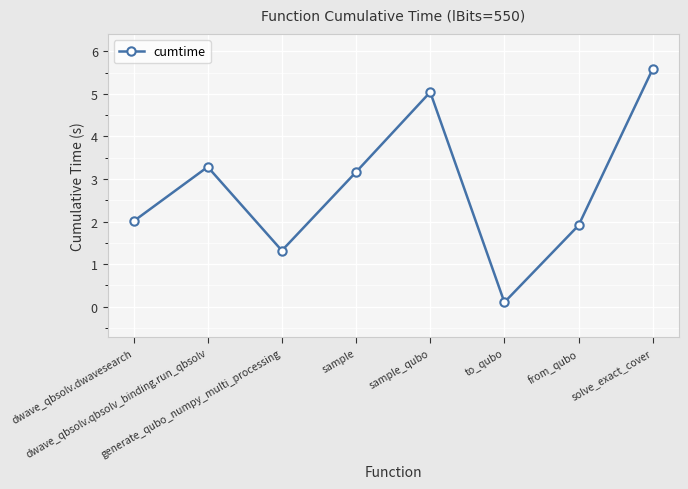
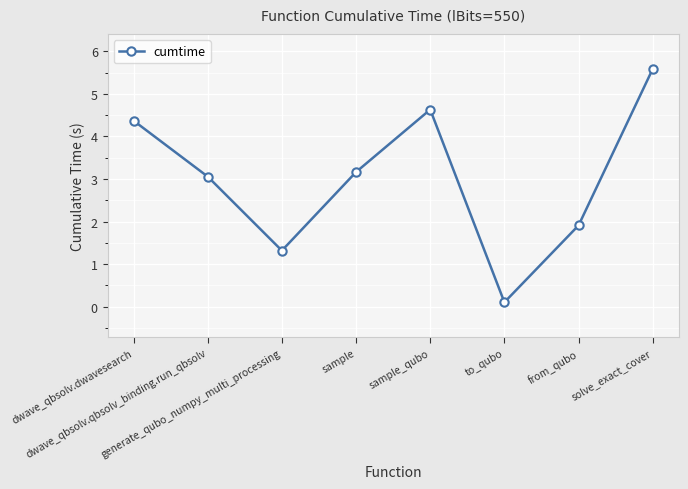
dwave_qbsolv.dwavesearch: 2.0 -> 4.4
dwave_qbsolv.qbsolv_binding.run_qbsolv: 3.3 -> 3.1
sample_qubo: 5.0 -> 4.6
